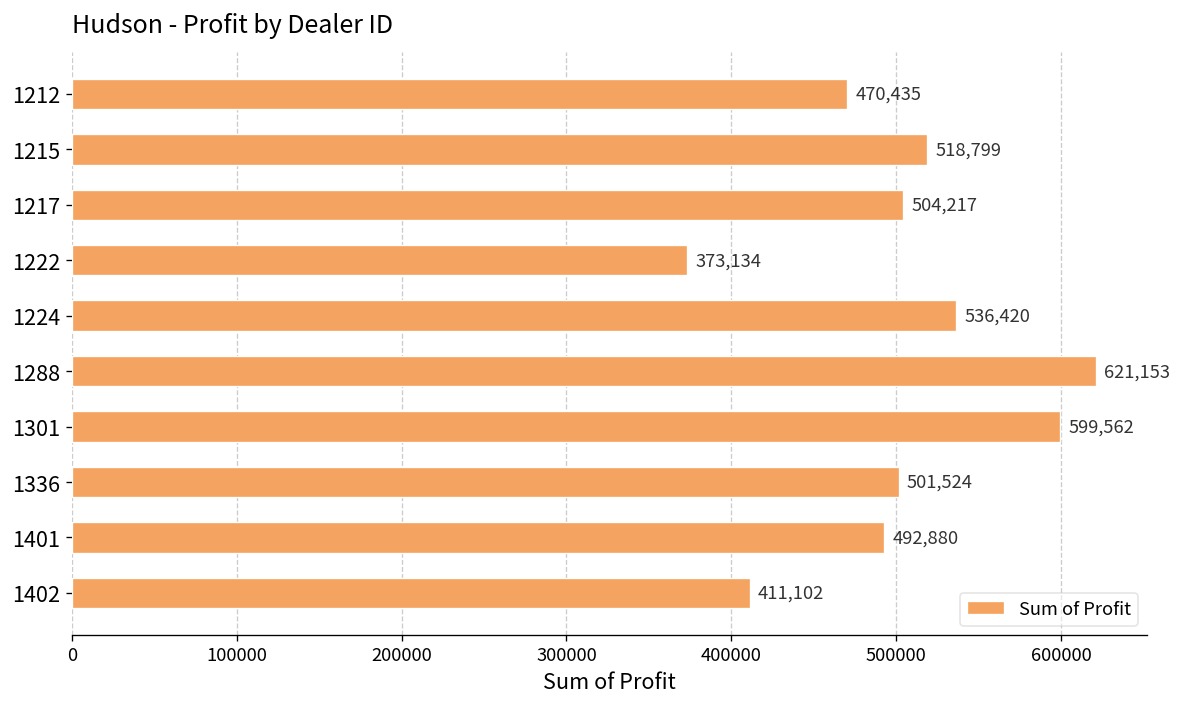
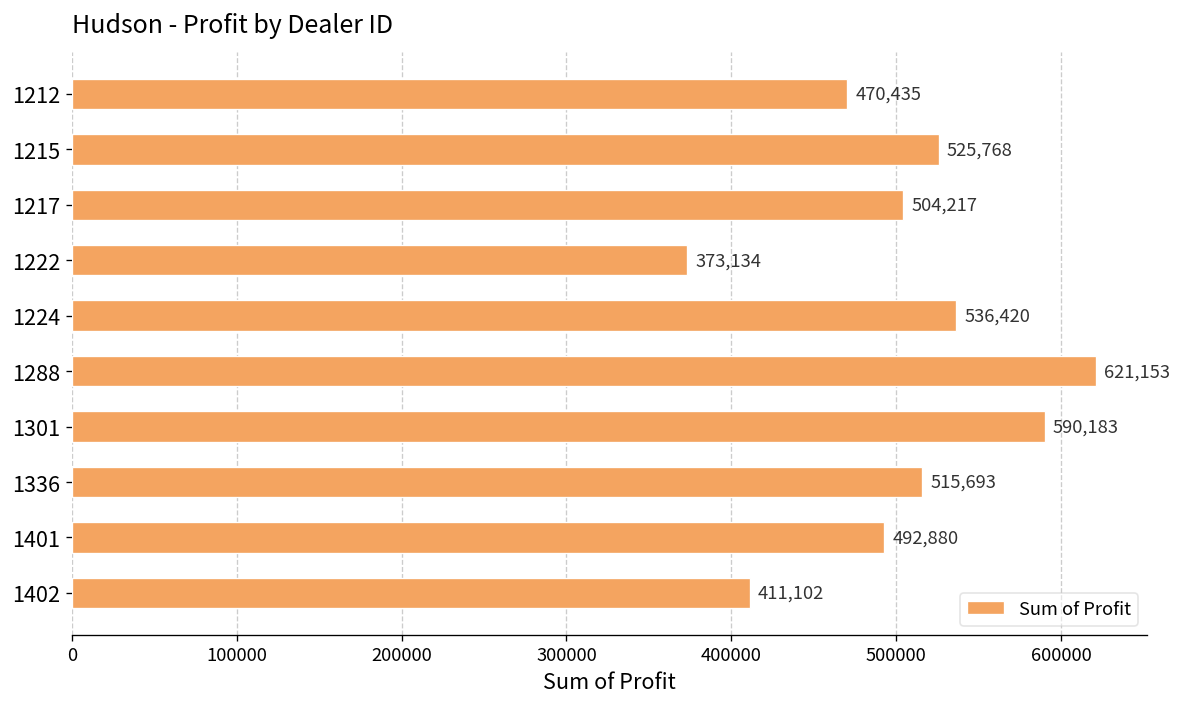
1215: 518,799 -> 525,768
1301: 599,562 -> 590,183
1336: 501,524 -> 515,693
